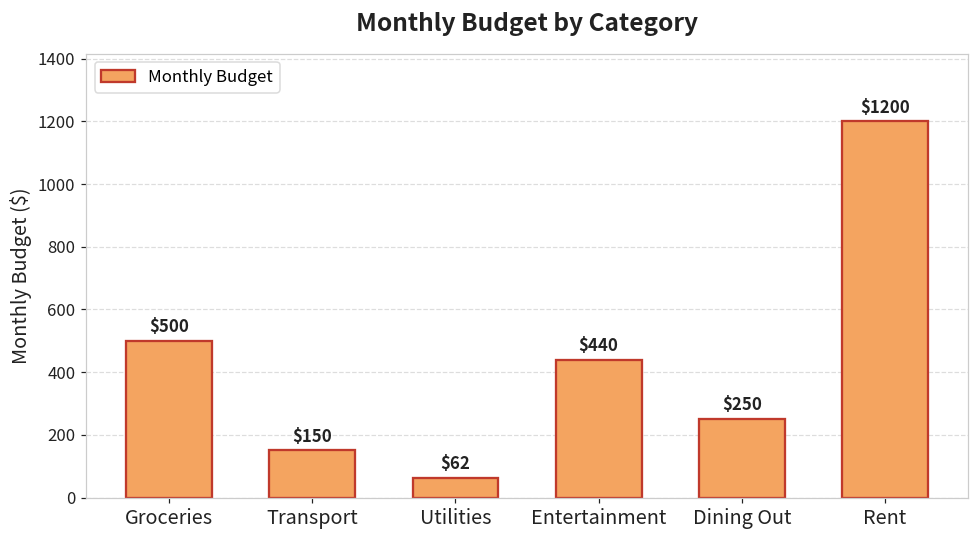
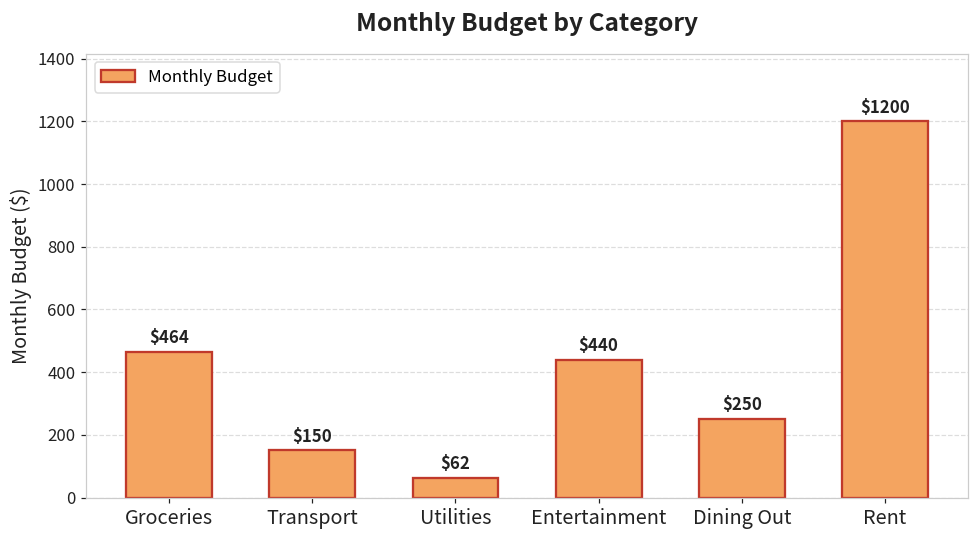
Groceries: $500 -> $464
